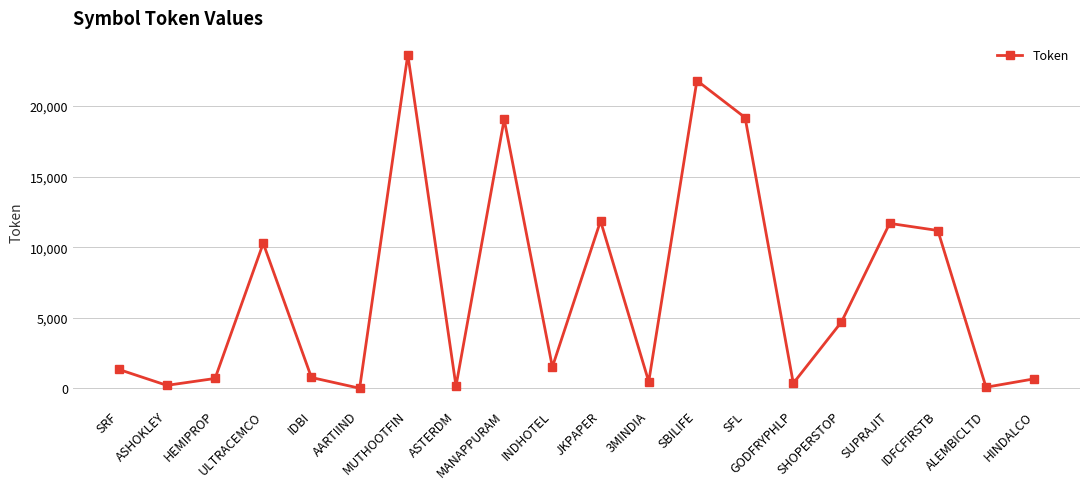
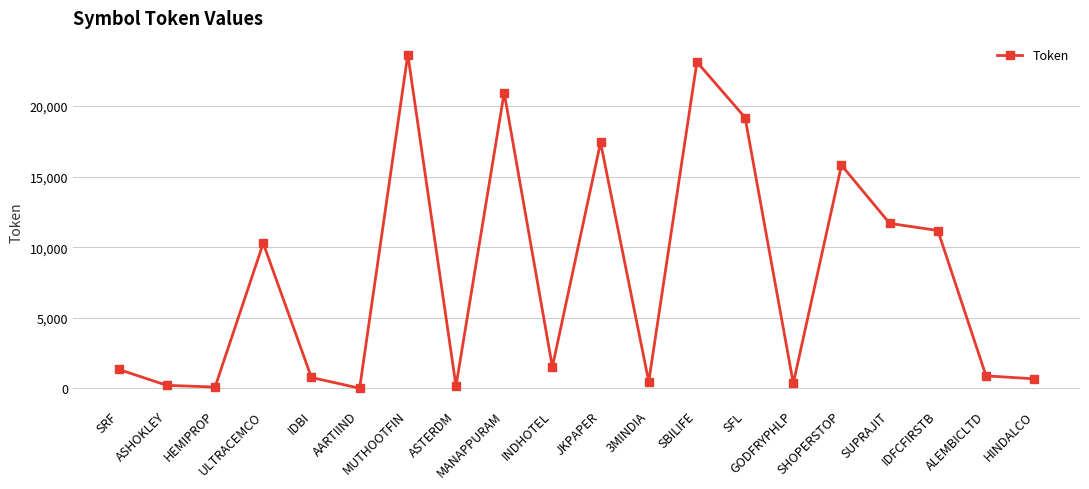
HEMIPROP: 700 -> 100
MANAPPURAM: 19,100 -> 21,000
JKPAPER: 11,900 -> 17,400
SBILIFE: 21,800 -> 23,100
SHOPERSTOP: 4,700 -> 15,800
ALEMBICLTD: 100 -> 900
